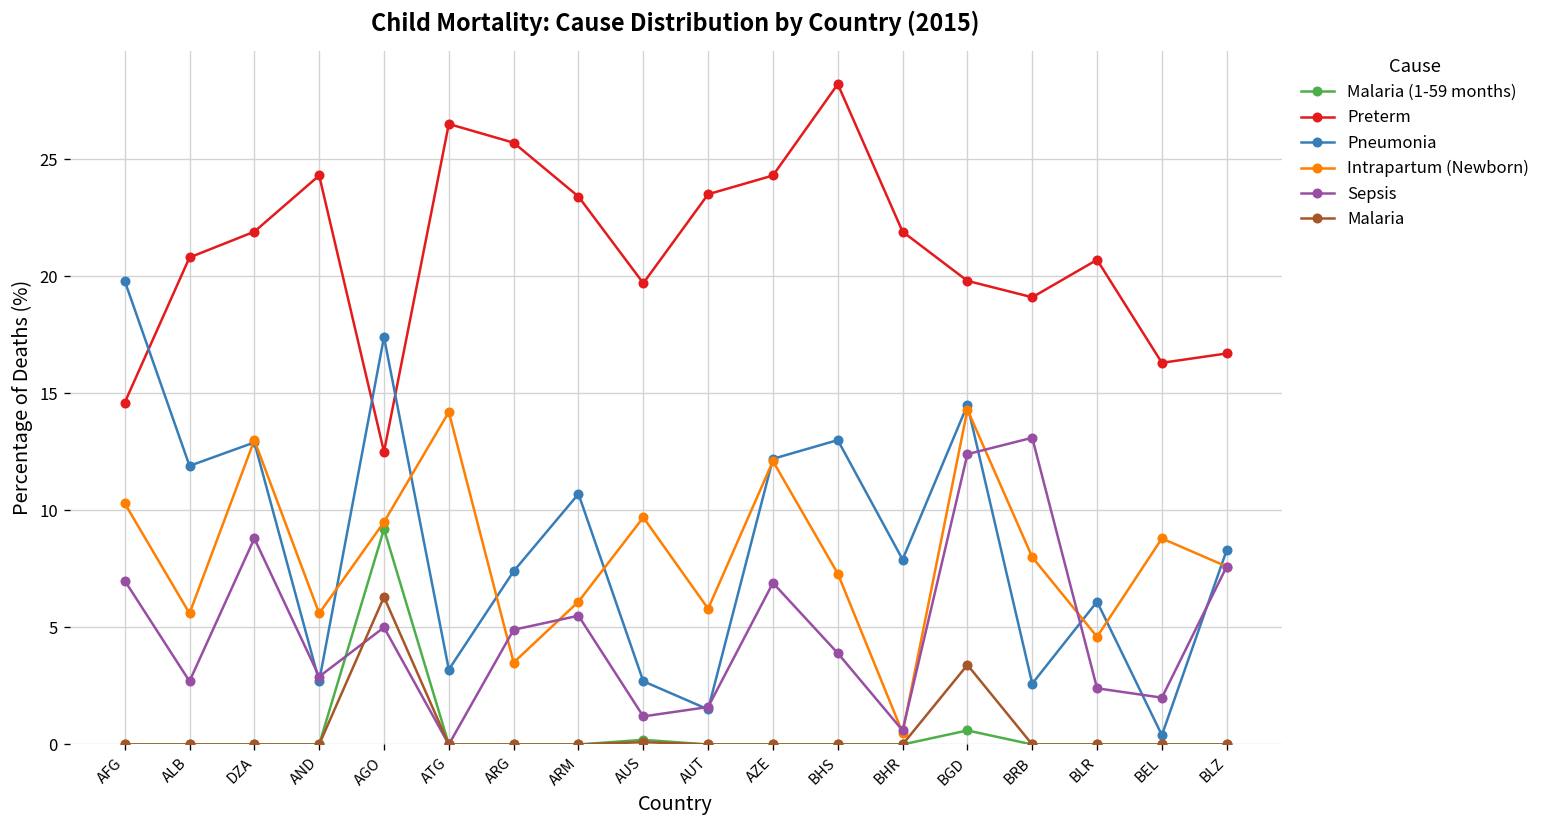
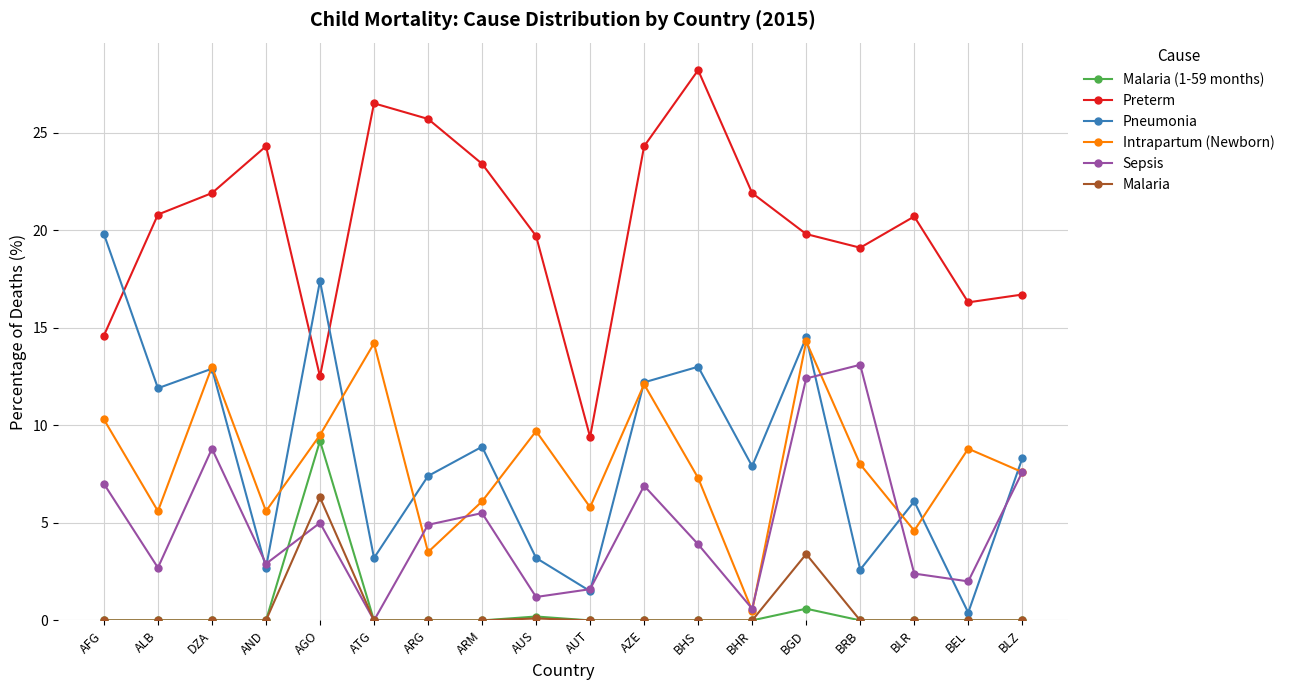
Pneumonia, ARM: 10.7 -> 8.9
Pneumonia, AUS: 2.7 -> 3.2
Preterm, AUT: 23.5 -> 9.4
